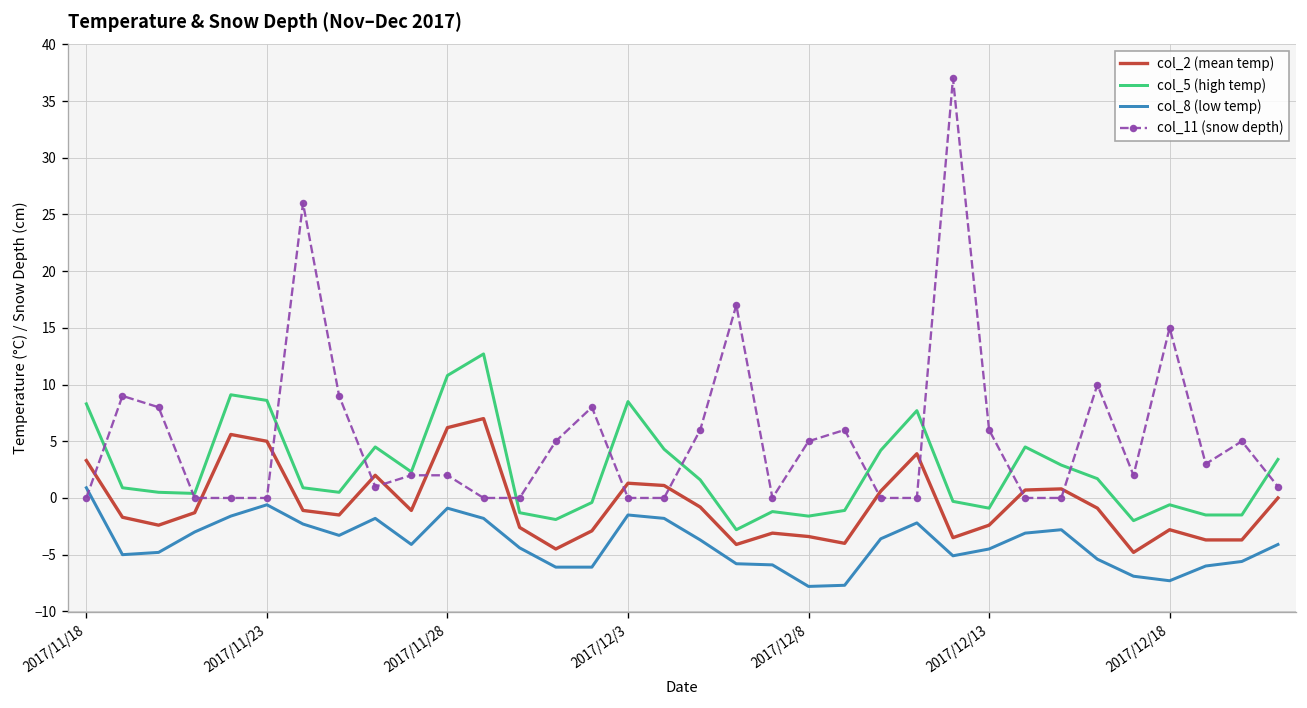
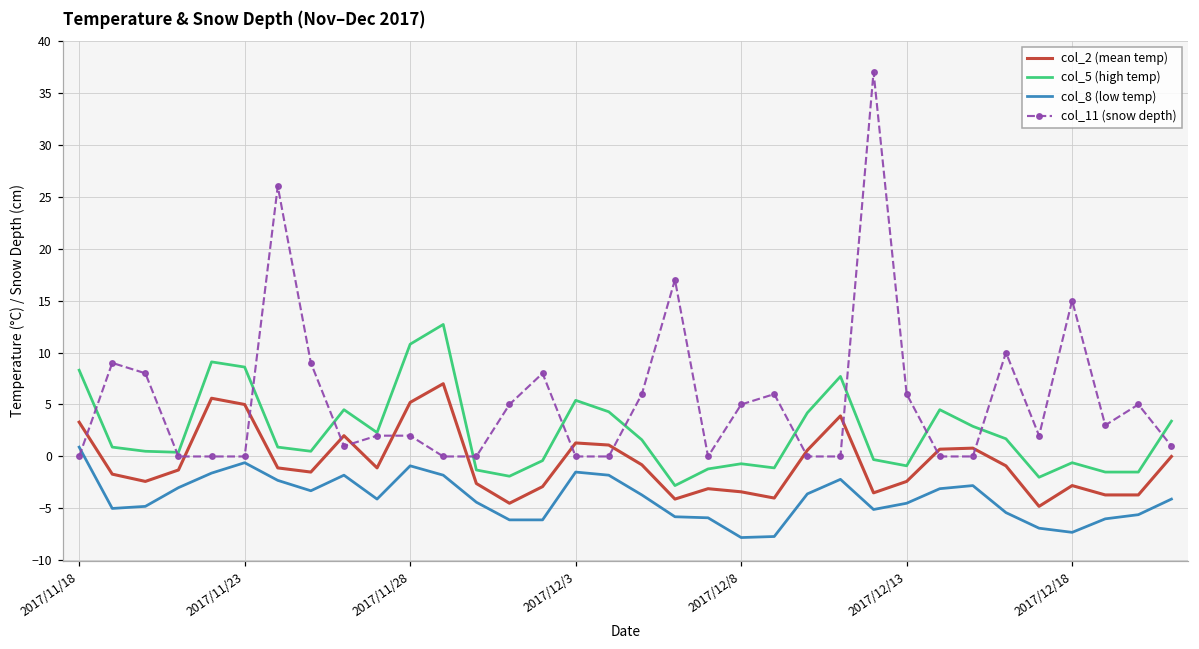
col_2 (mean temp), 2017/11/28: 6 -> 5
col_5 (high temp), 2017/12/3: 9 -> 5
col_5 (high temp), 2017/12/8: -2 -> -1
